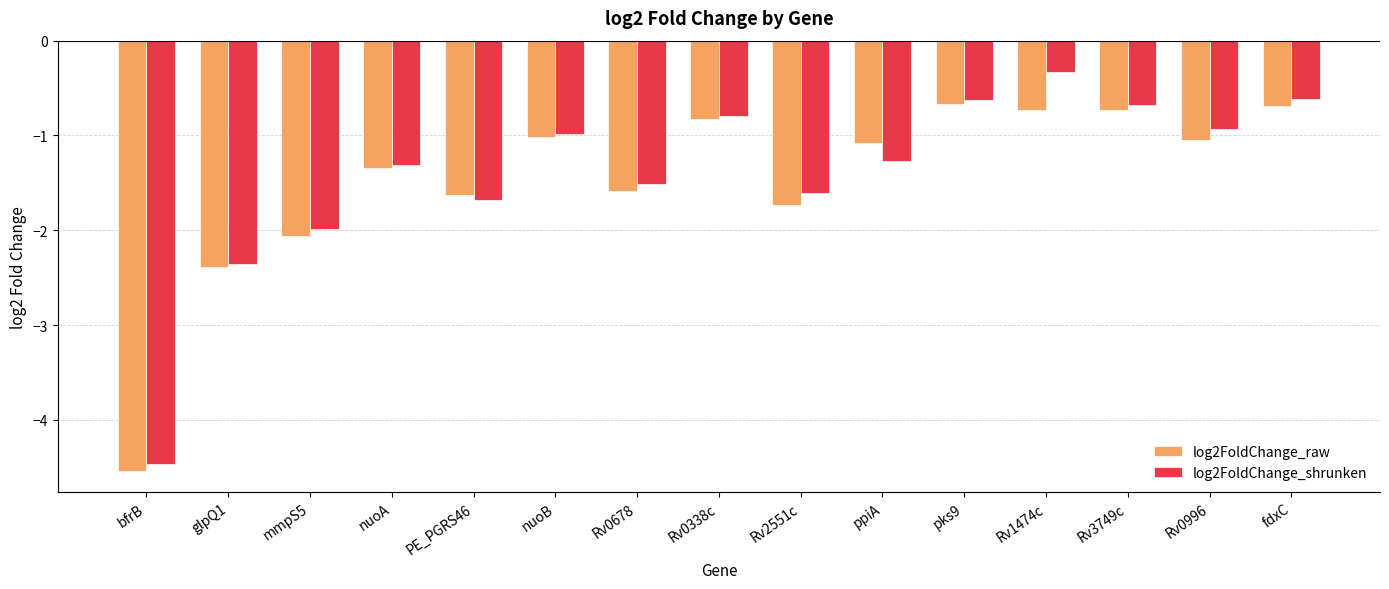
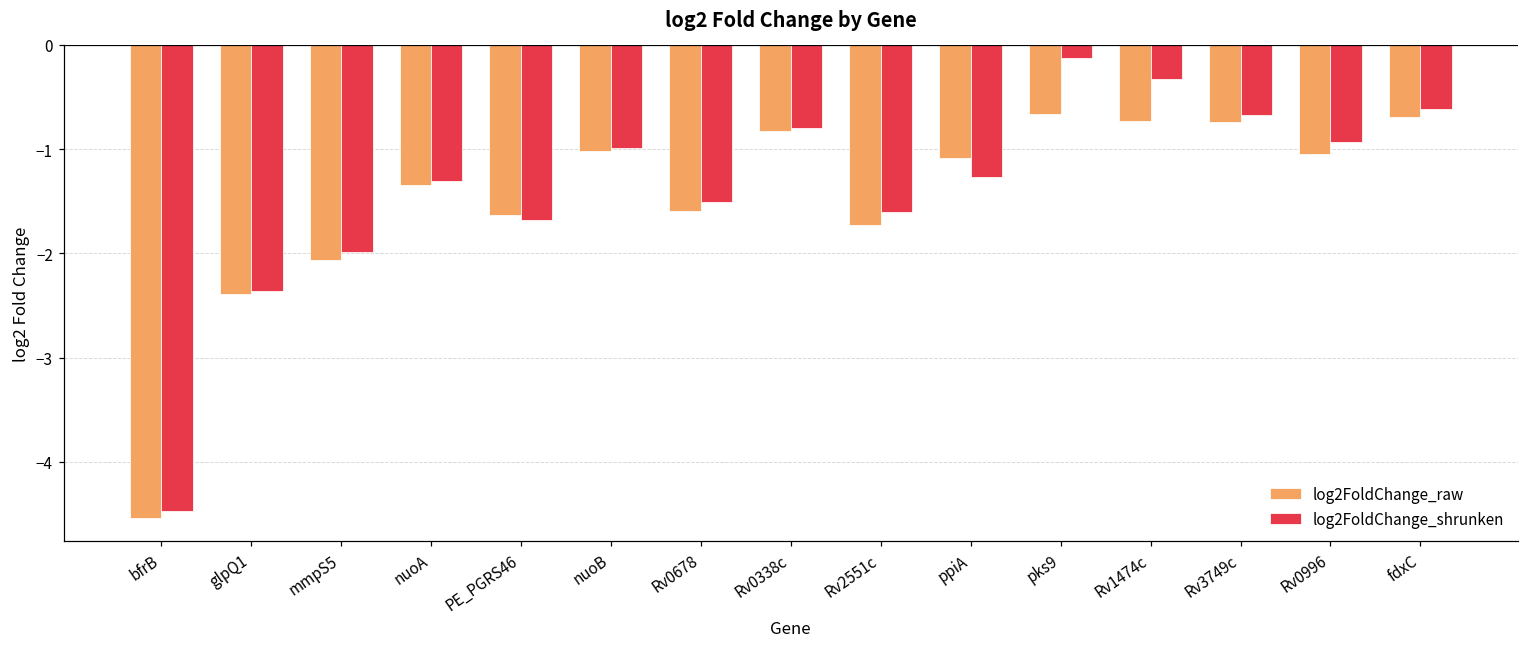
log2FoldChange_shrunken, pks9: -0.6 -> -0.1
